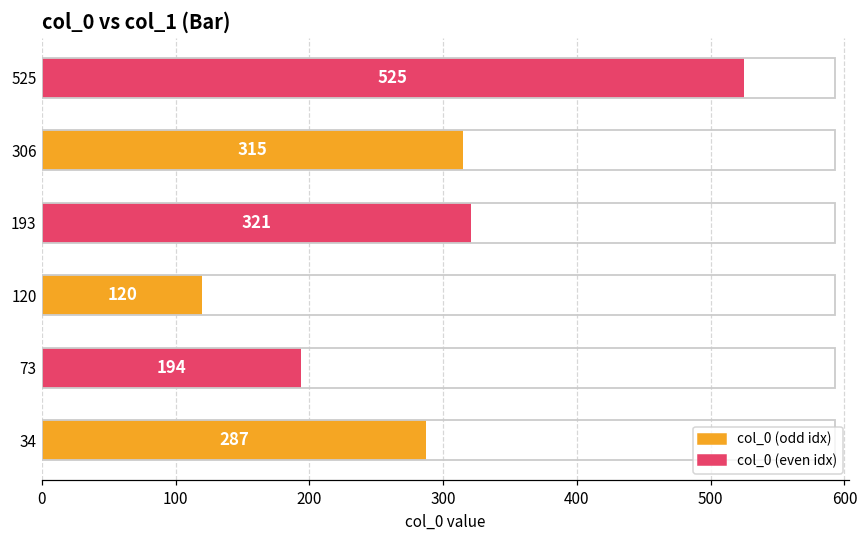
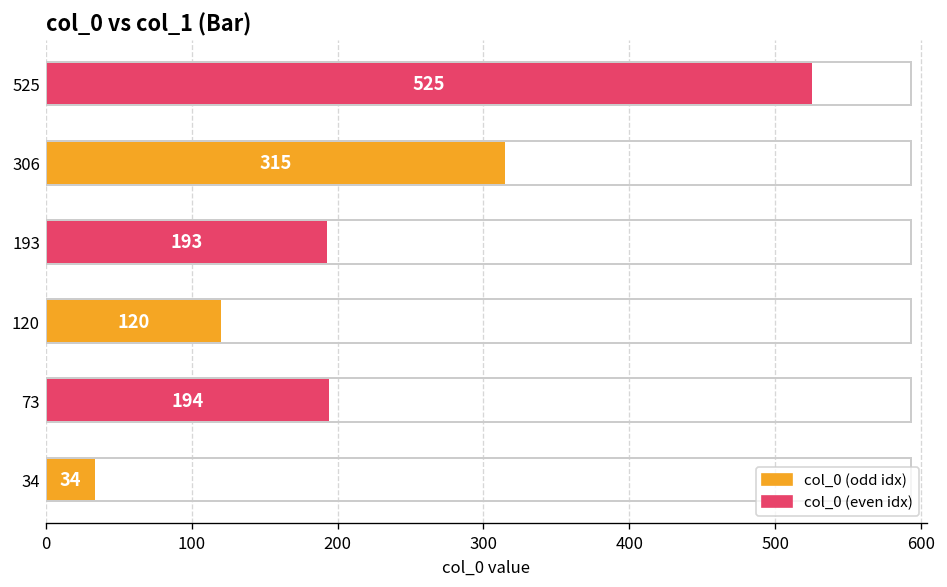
193: 321 -> 193
34: 287 -> 34
